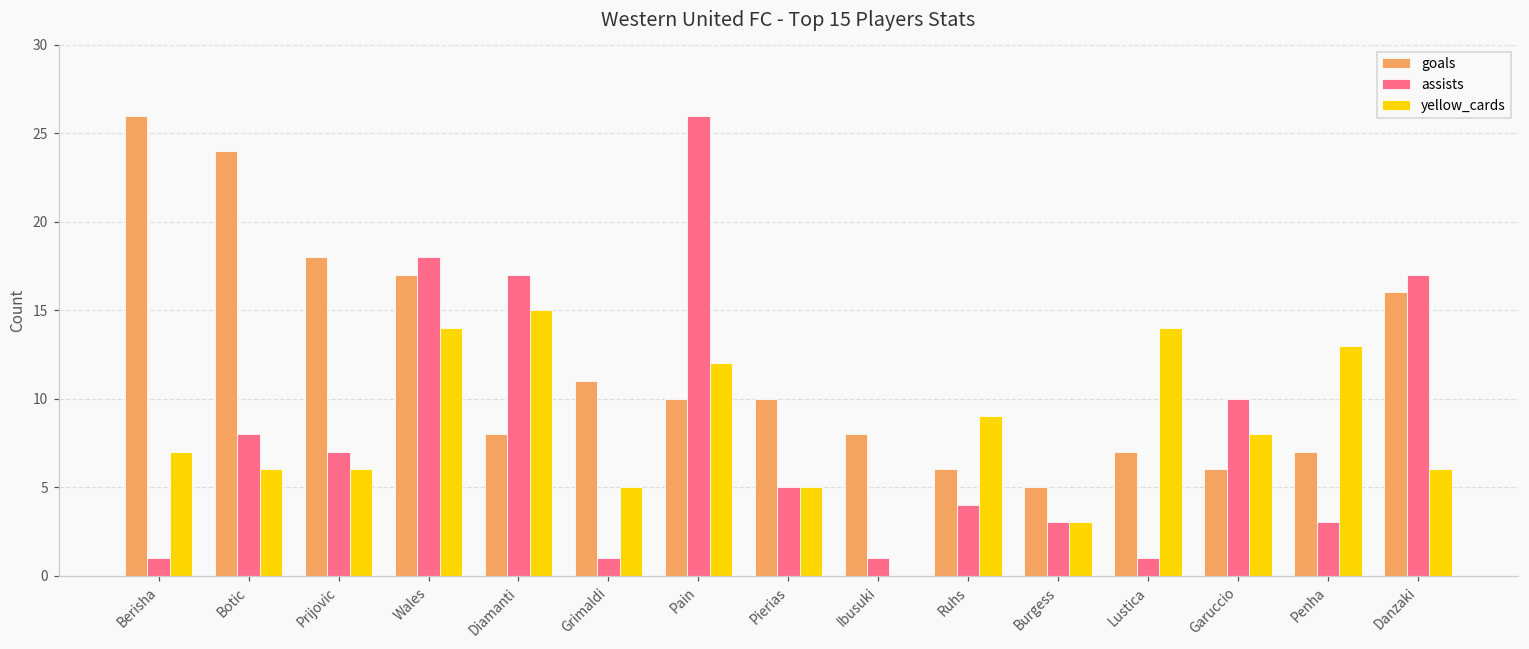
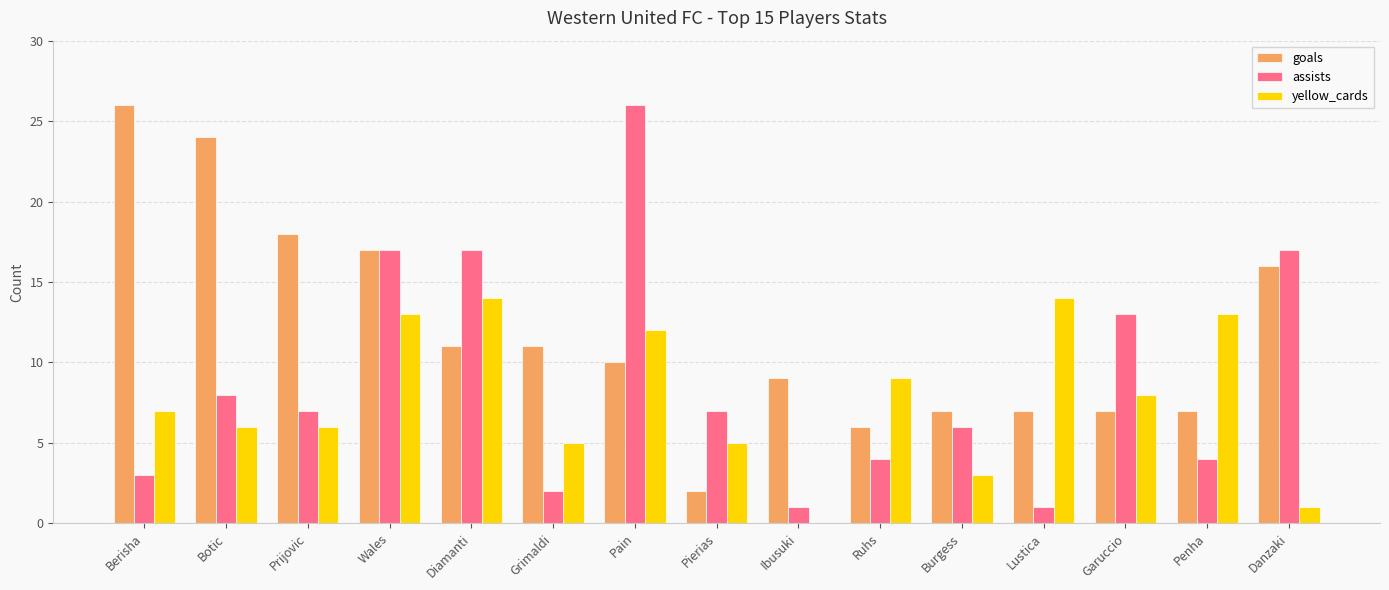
assists, Berisha: 1 -> 3
assists, Wales: 18 -> 17
yellow_cards, Wales: 14 -> 13
goals, Diamanti: 8 -> 11
yellow_cards, Diamanti: 15 -> 14
assists, Grimaldi: 1 -> 2
goals, Pierias: 10 -> 2
assists, Pierias: 5 -> 7
goals, Ibusuki: 8 -> 9
goals, Burgess: 5 -> 7
assists, Burgess: 3 -> 6
goals, Garuccio: 6 -> 7
assists, Garuccio: 10 -> 13
assists, Penha: 3 -> 4
yellow_cards, Danzaki: 6 -> 1
